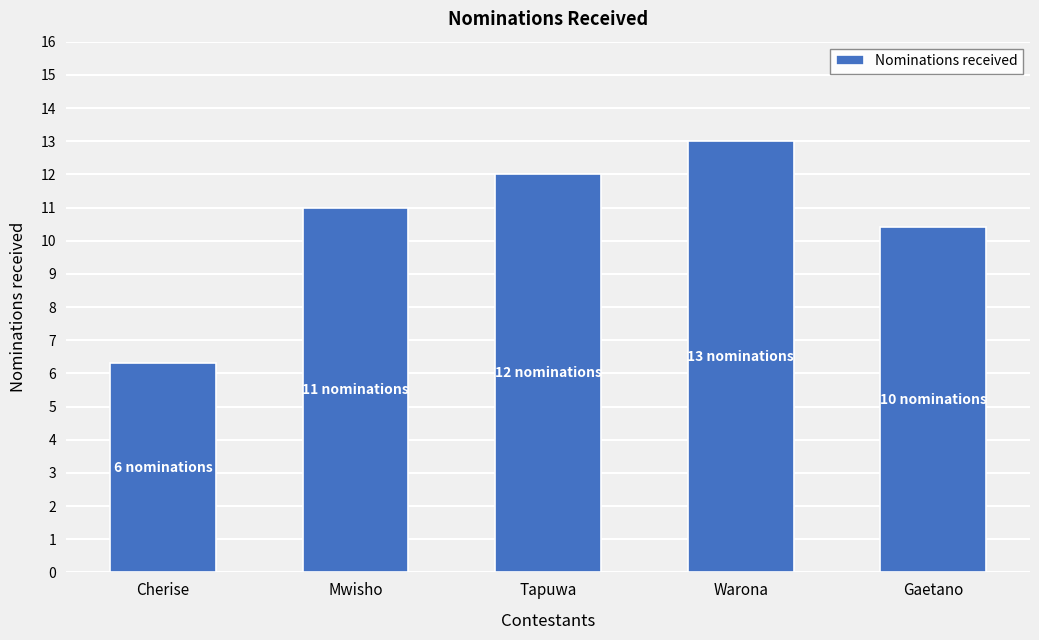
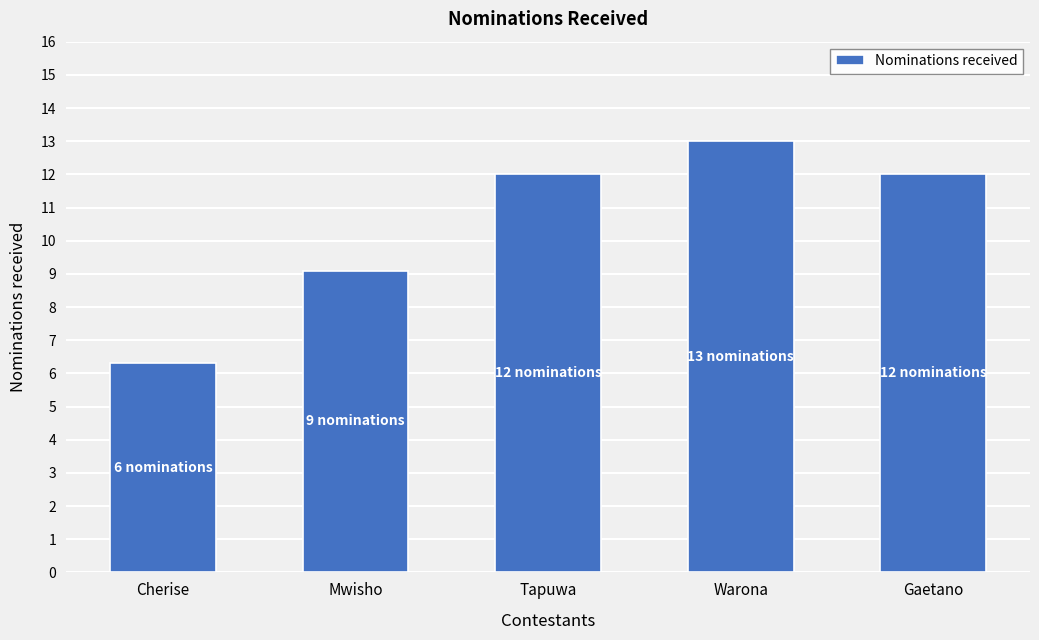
Mwisho: 11 -> 9
Gaetano: 10 -> 12
